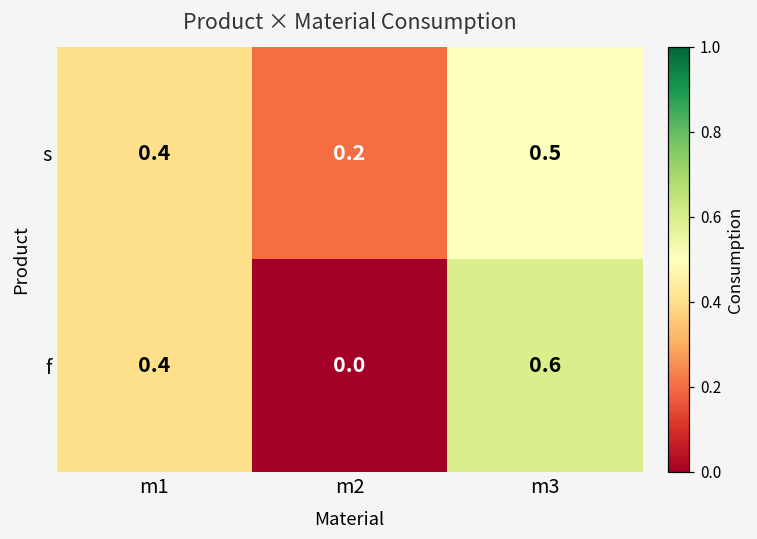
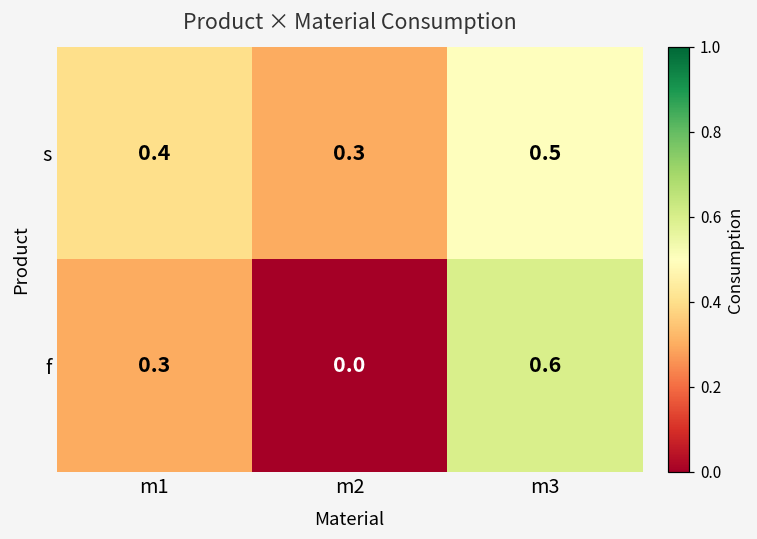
s, m2: 0.2 -> 0.3
f, m1: 0.4 -> 0.3
